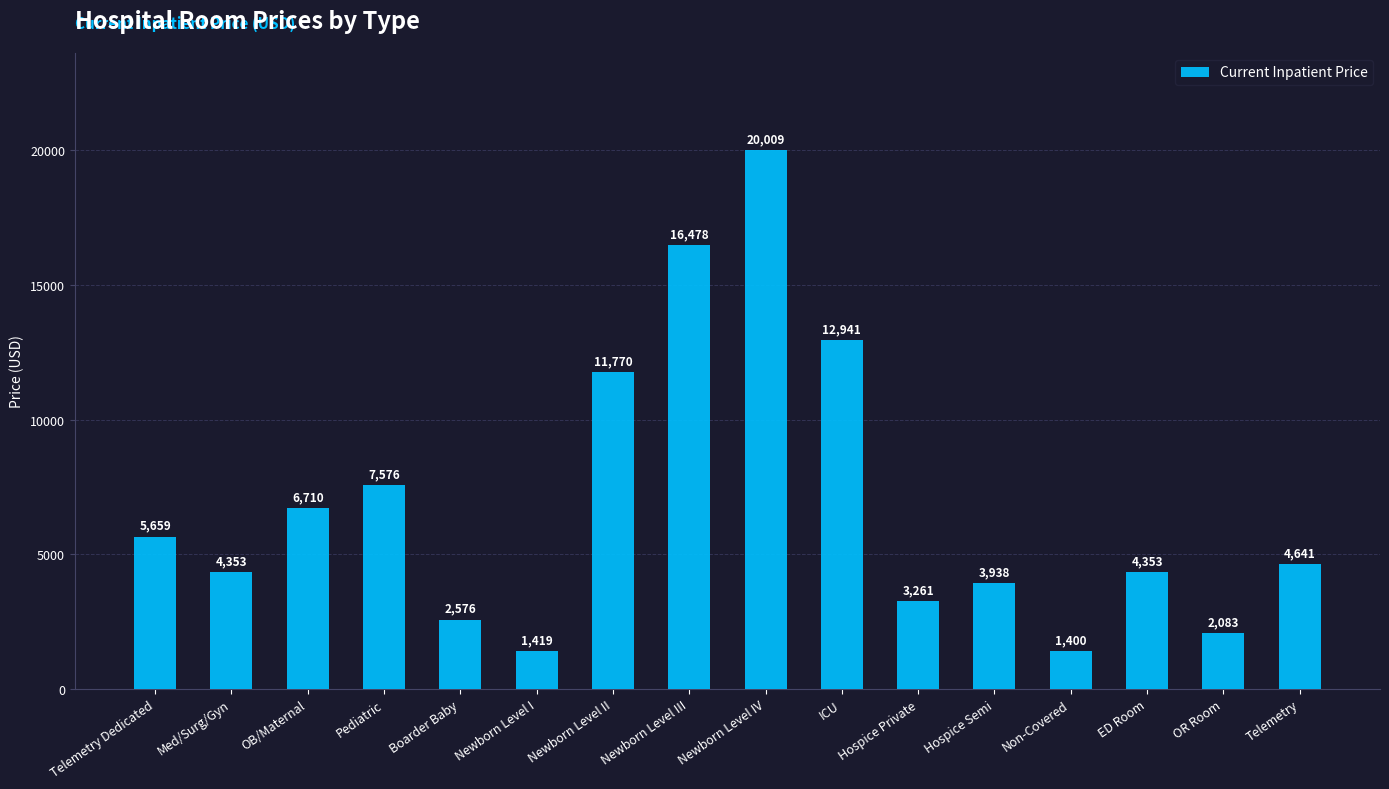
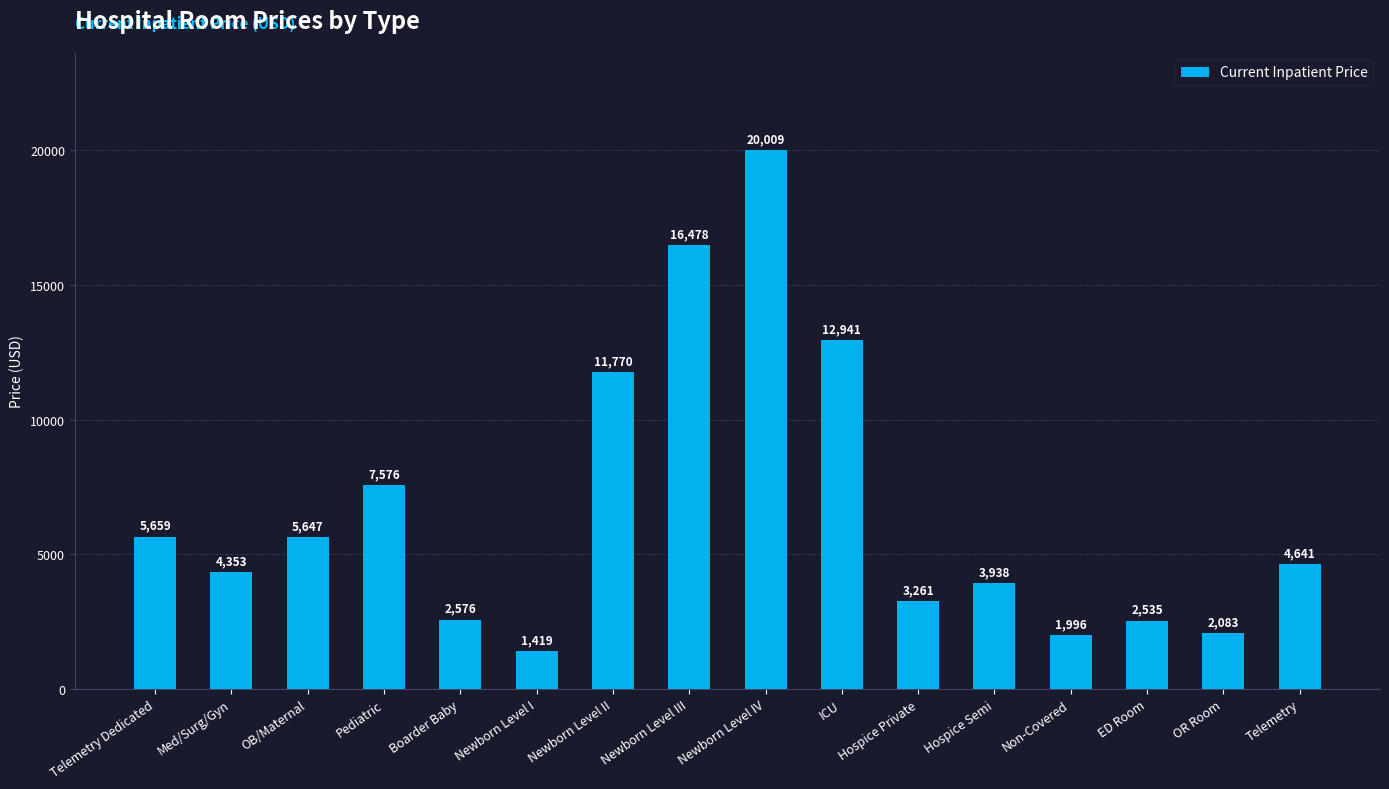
OB/Maternal: 6,710 -> 5,647
Non-Covered: 1,400 -> 1,996
ED Room: 4,353 -> 2,535
